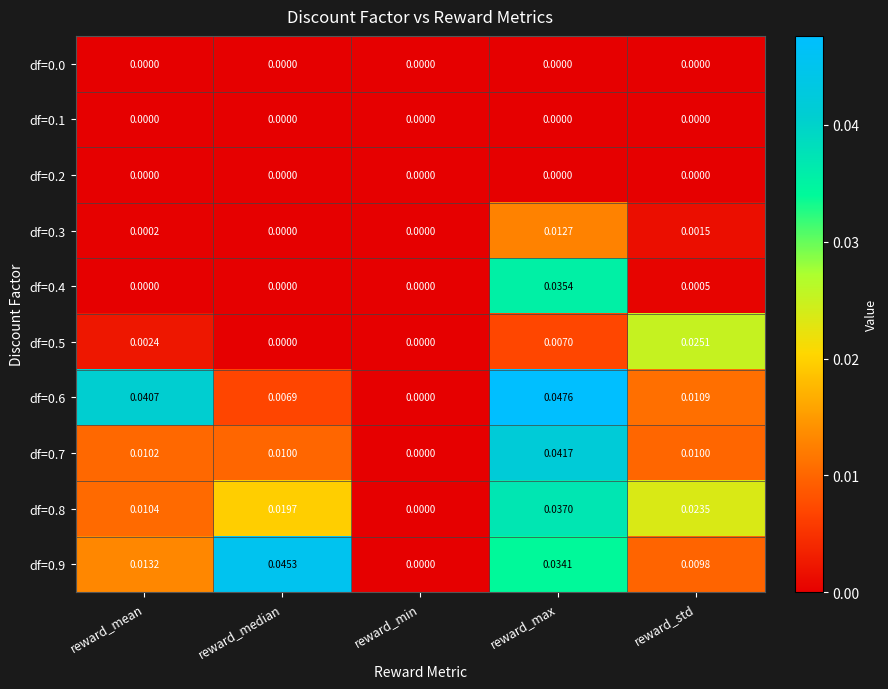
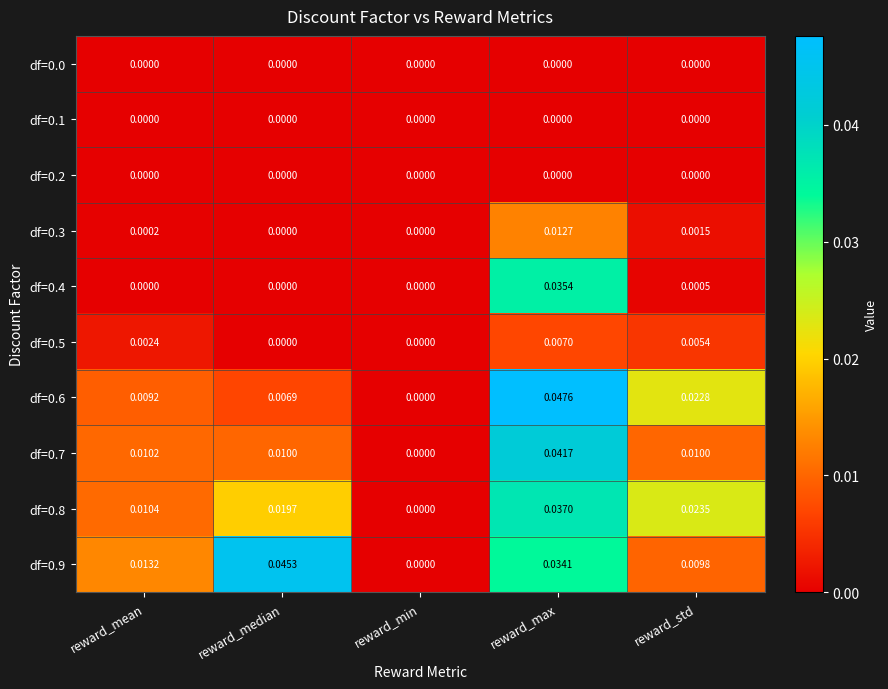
df=0.5, reward_std: 0.0251 -> 0.0054
df=0.6, reward_mean: 0.0407 -> 0.0092
df=0.6, reward_std: 0.0109 -> 0.0228
